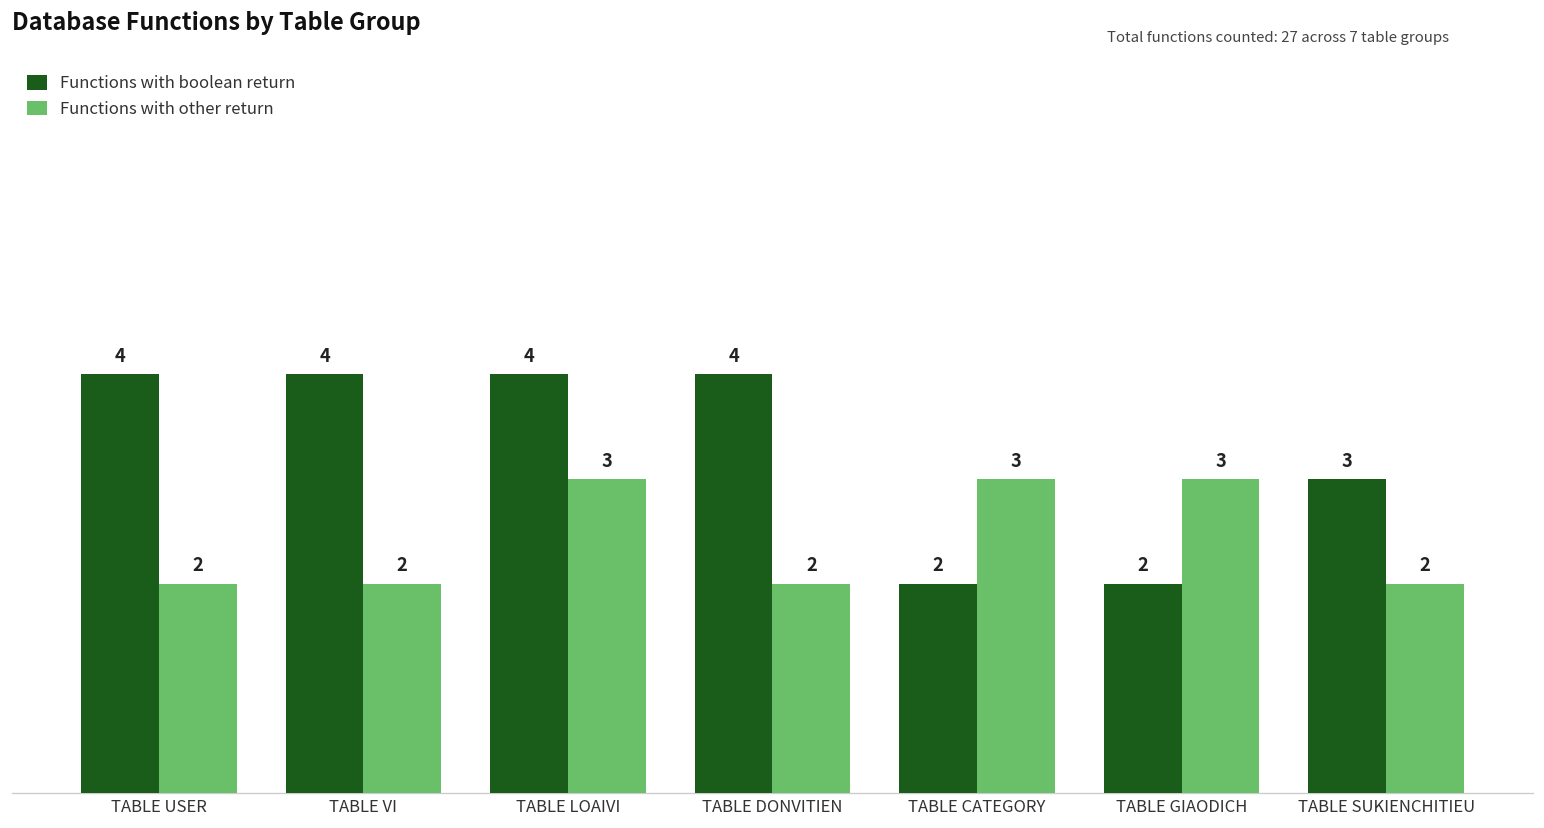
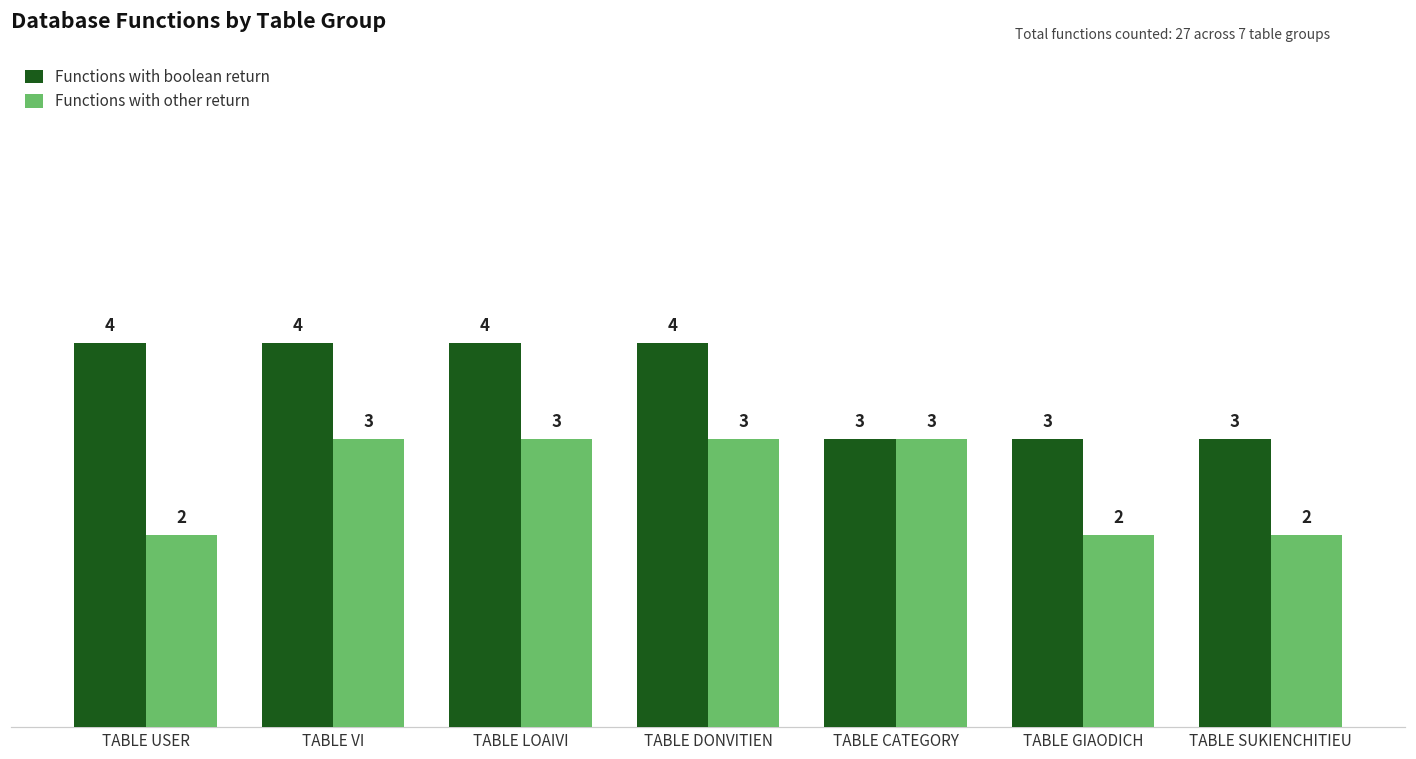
Functions with other return, TABLE VI: 2 -> 3
Functions with other return, TABLE DONVITIEN: 2 -> 3
Functions with boolean return, TABLE CATEGORY: 2 -> 3
Functions with boolean return, TABLE GIAODICH: 2 -> 3
Functions with other return, TABLE GIAODICH: 3 -> 2
